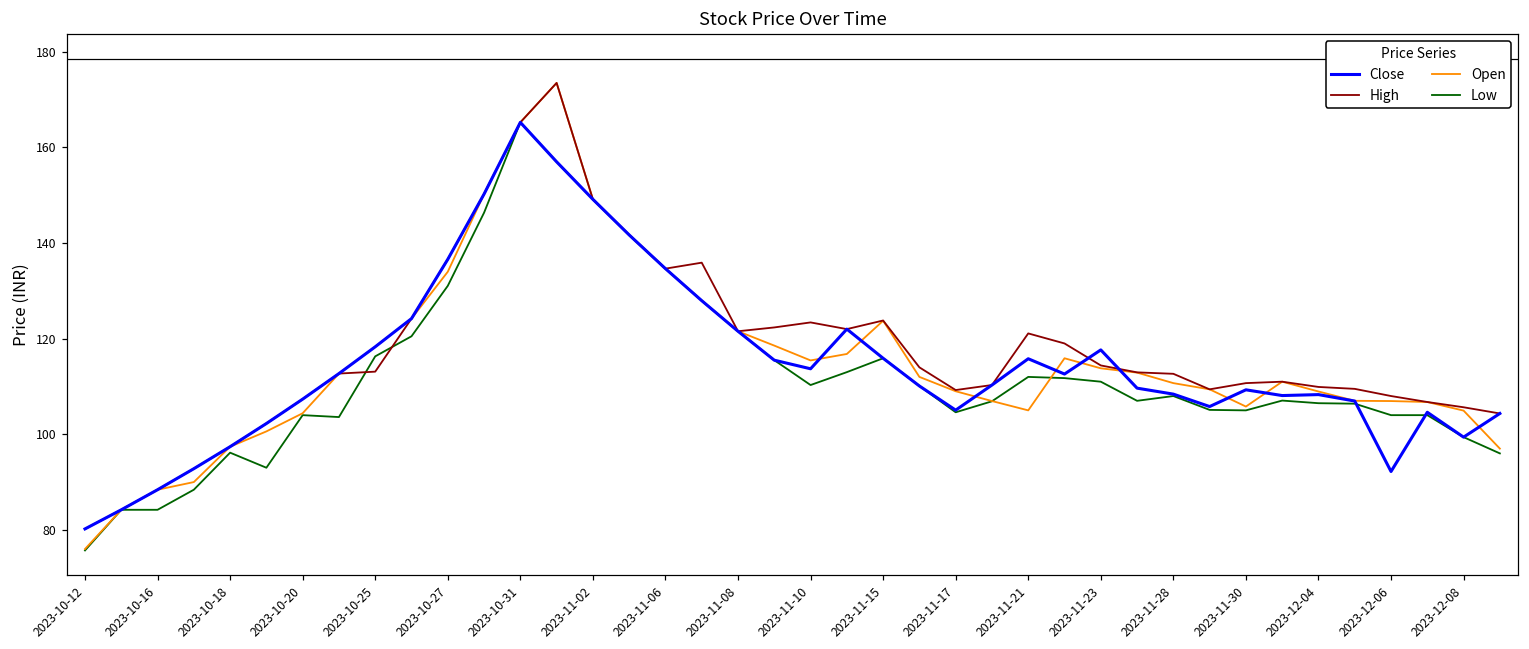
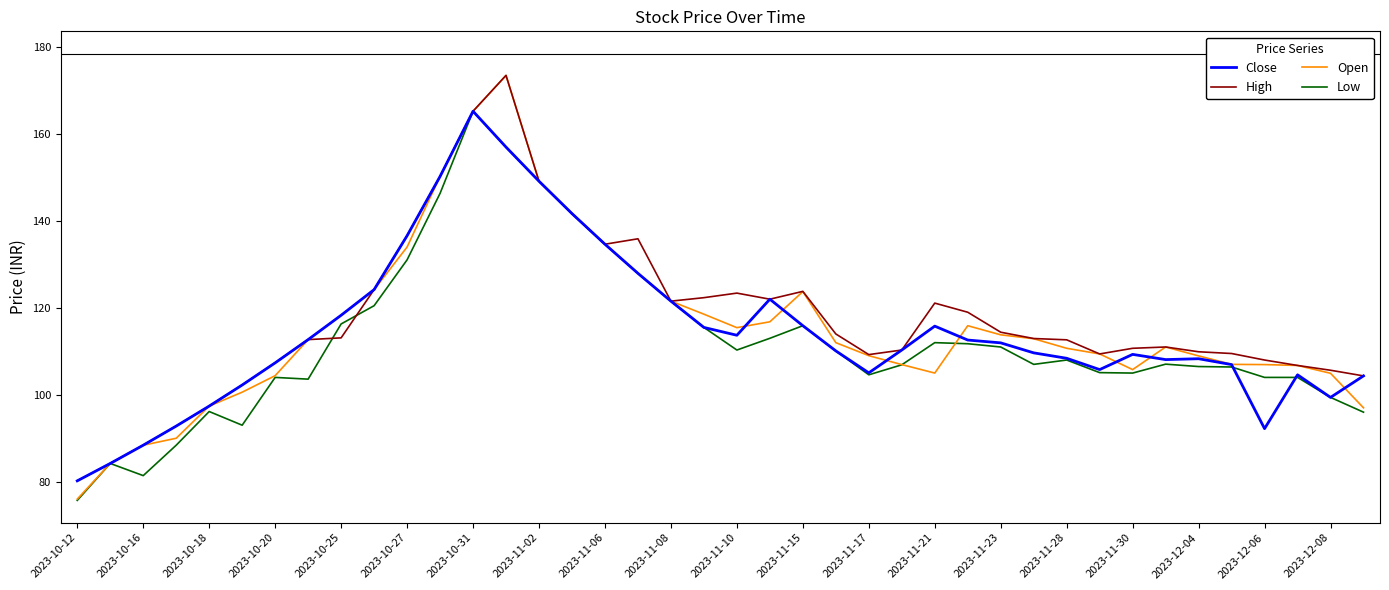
Low, 2023-10-16: 84 -> 81
Close, 2023-11-23: 118 -> 112
